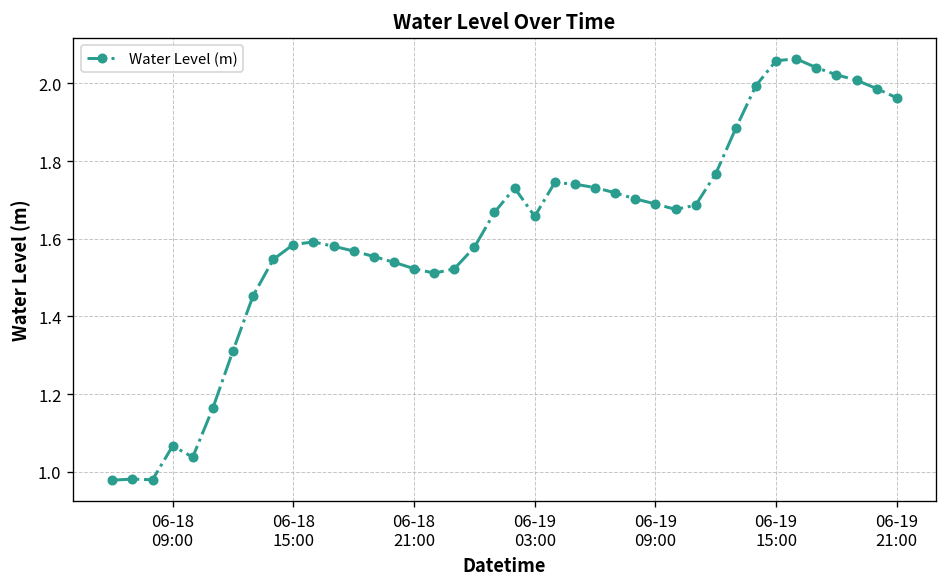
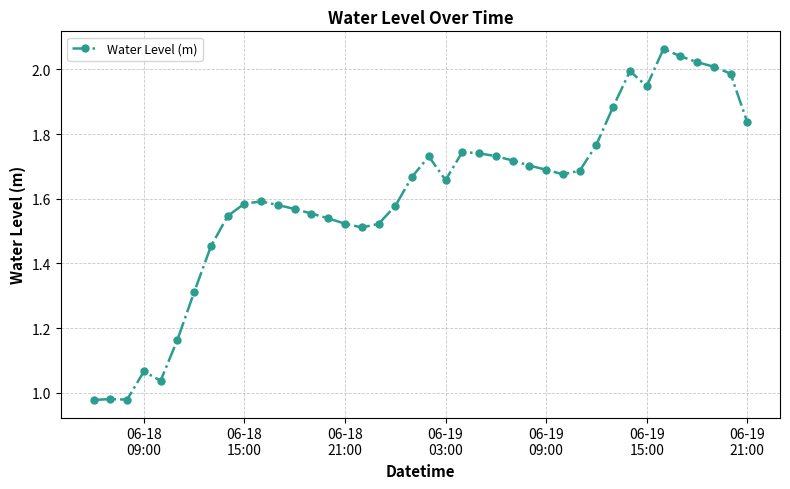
06-19 15:00: 2.06 -> 1.95
06-19 21:00: 1.96 -> 1.84
